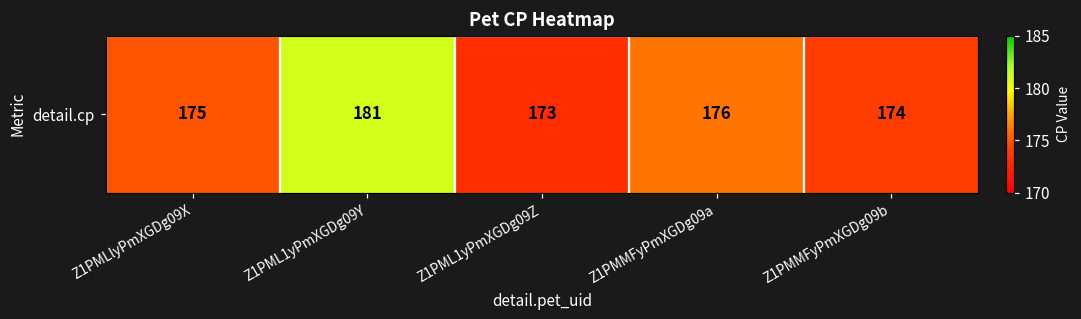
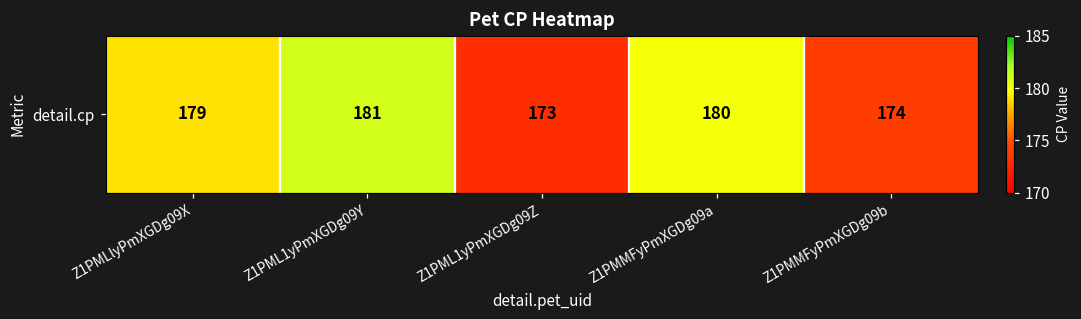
detail.cp, Z1PMLlyPmXGDg09X: 175 -> 179
detail.cp, Z1PMMFyPmXGDg09a: 176 -> 180
